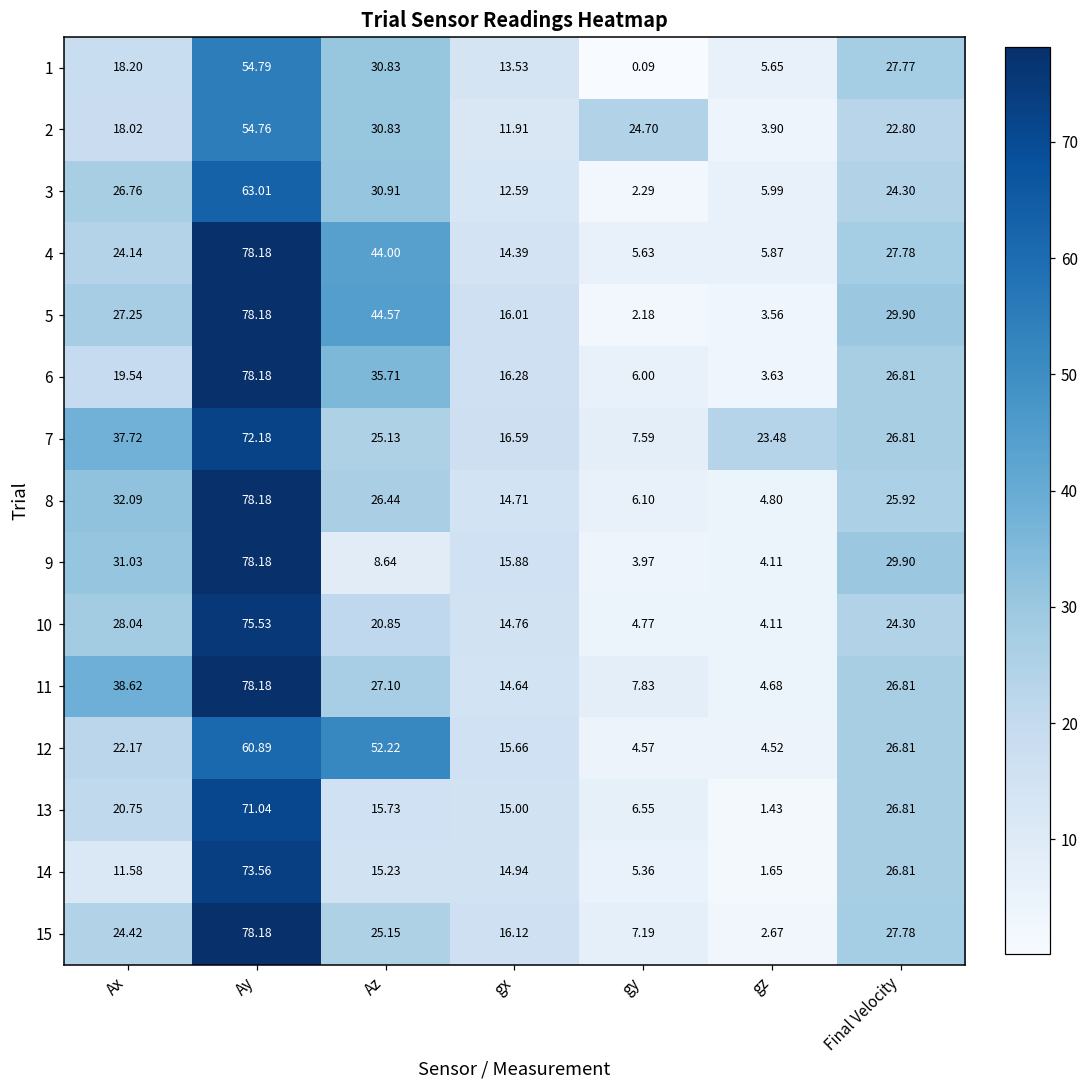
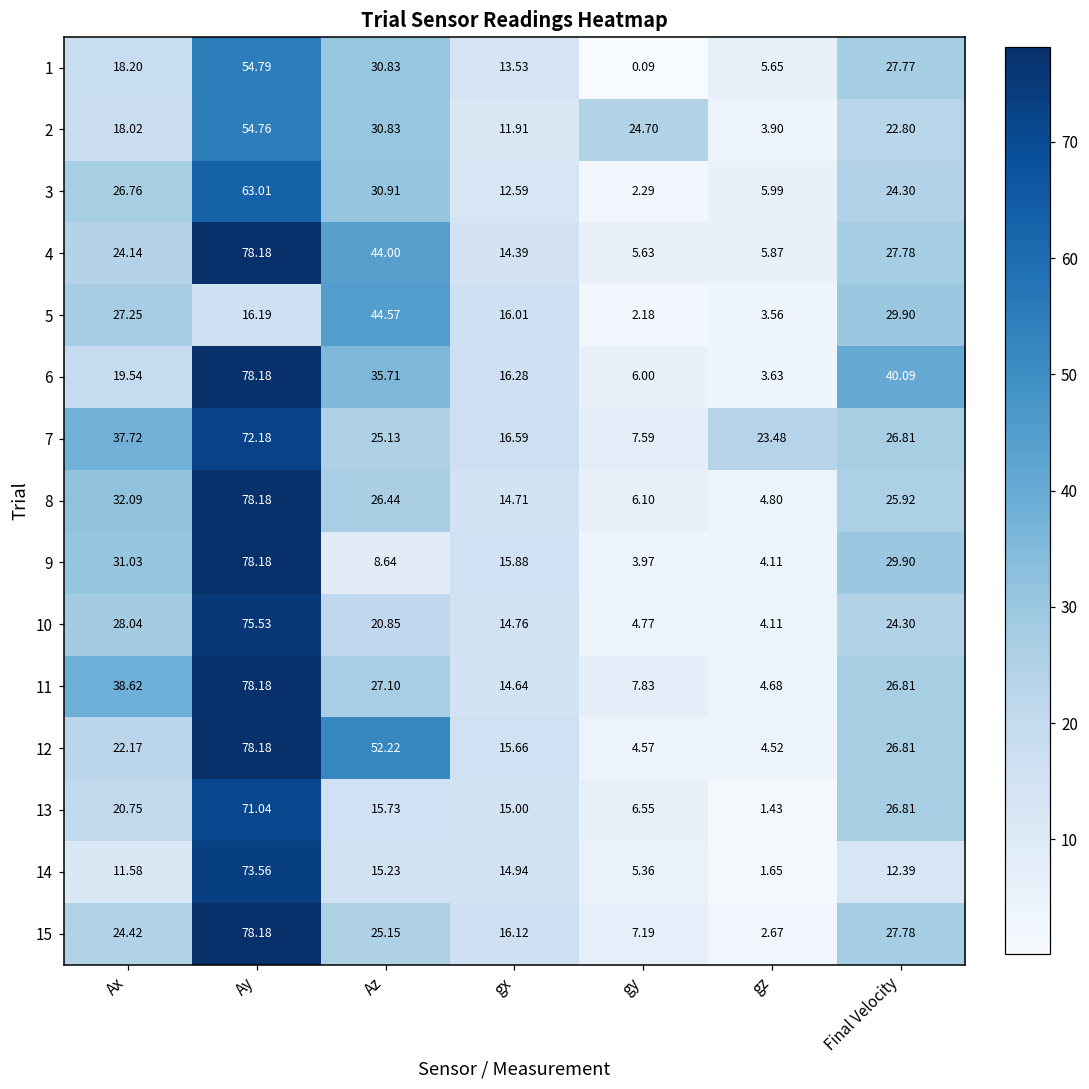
5, Ay: 78.18 -> 16.19
6, Final Velocity: 26.81 -> 40.09
12, Ay: 60.89 -> 78.18
14, Final Velocity: 26.81 -> 12.39
